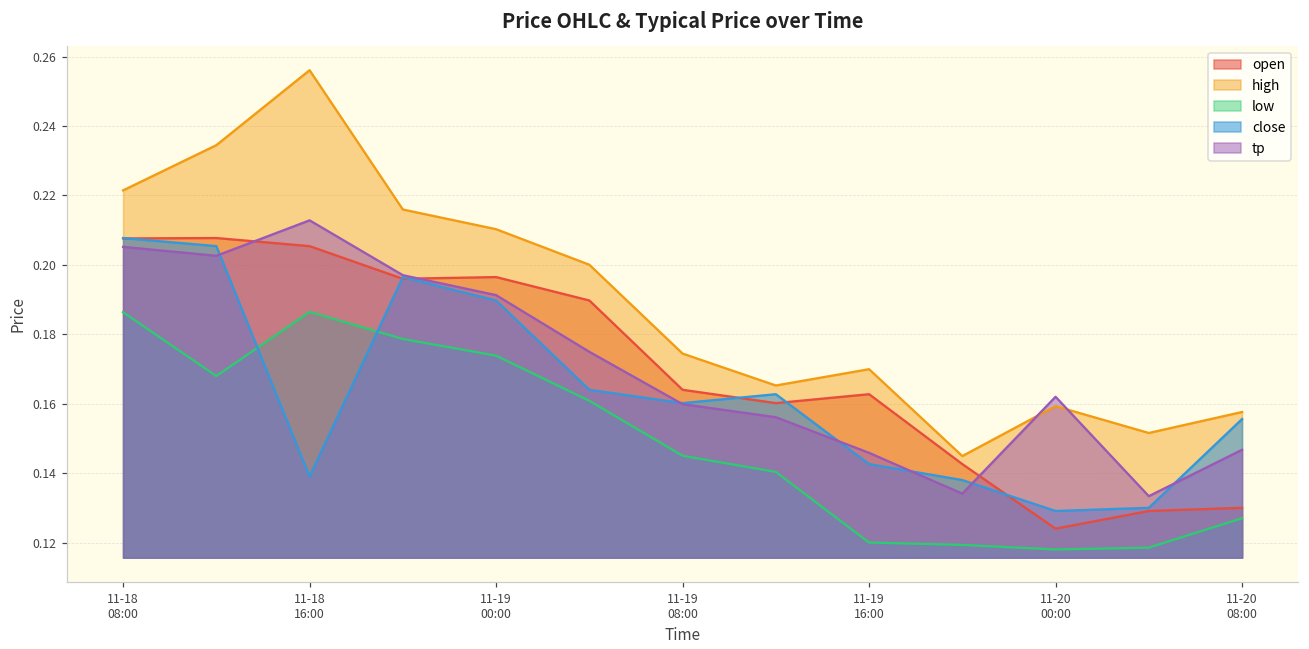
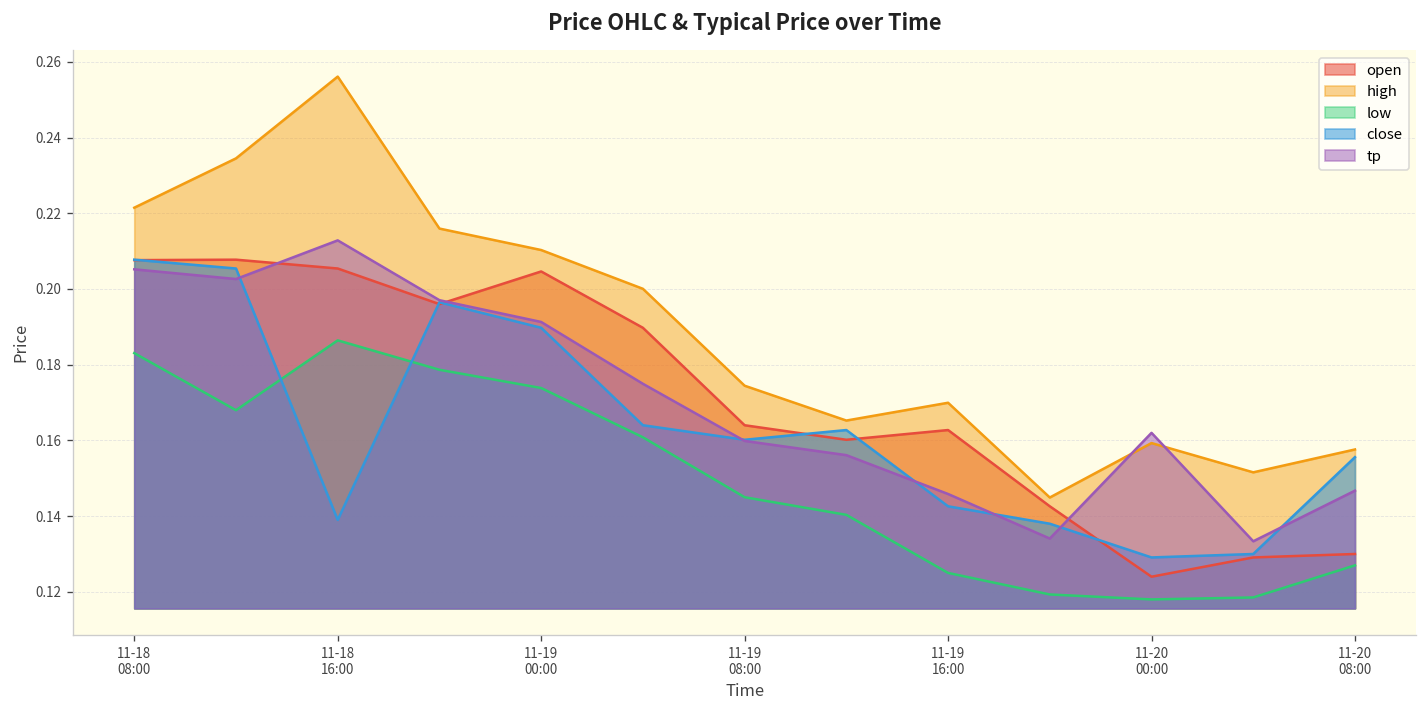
low, 11-18 08:00: 0.186 -> 0.183
open, 11-19 00:00: 0.196 -> 0.205
low, 11-19 16:00: 0.120 -> 0.125
